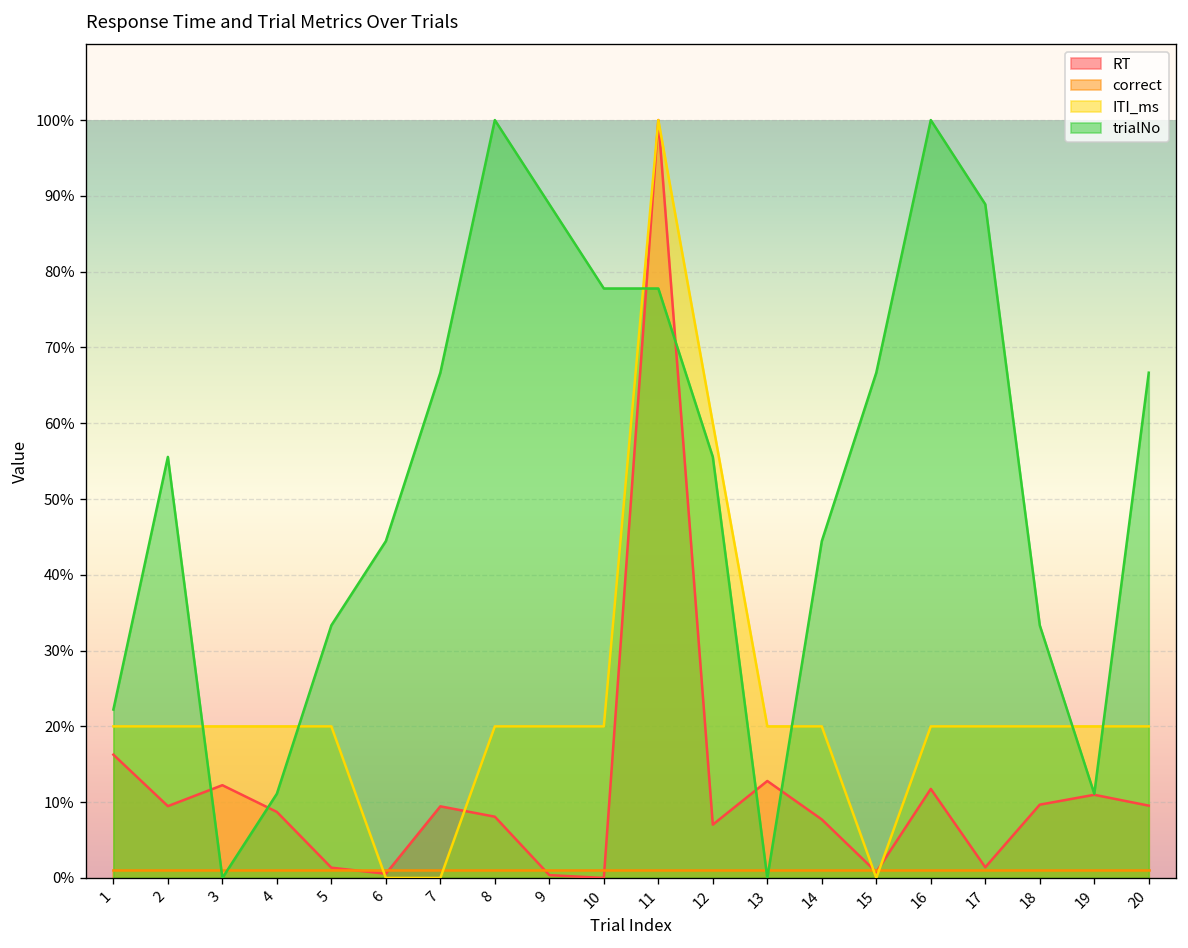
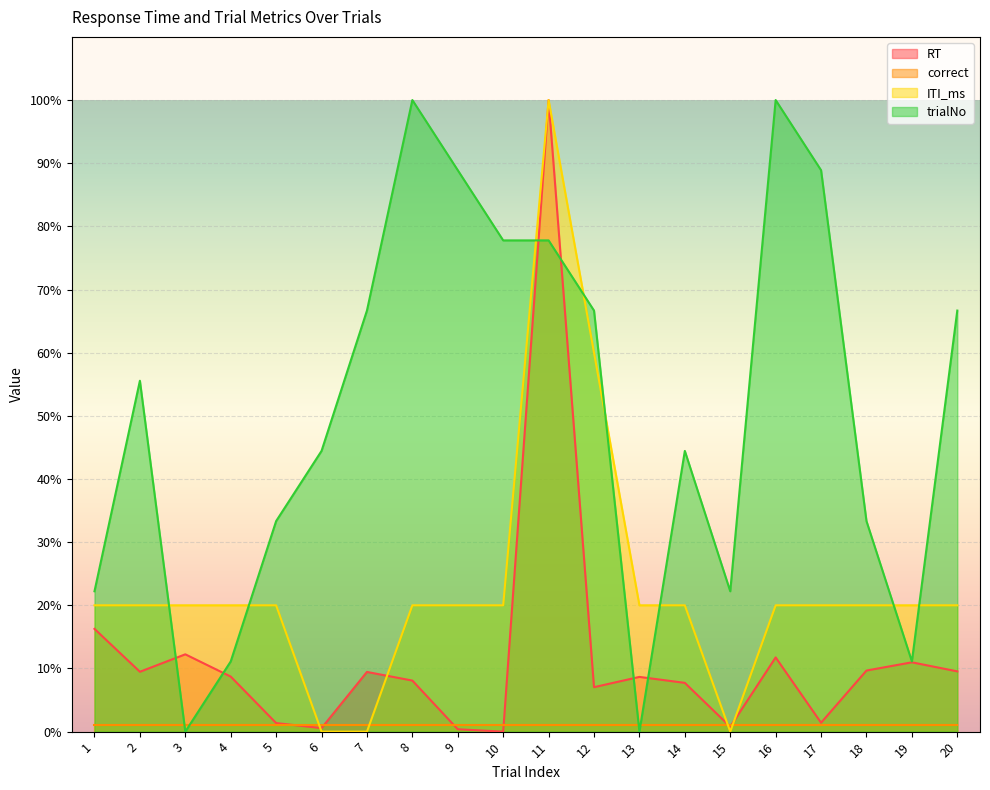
trialNo, 12: 56% -> 67%
RT, 13: 13% -> 9%
trialNo, 15: 67% -> 22%
